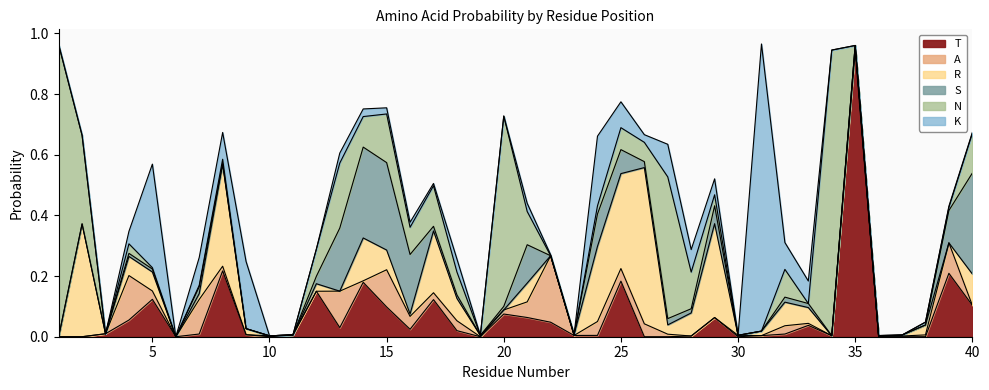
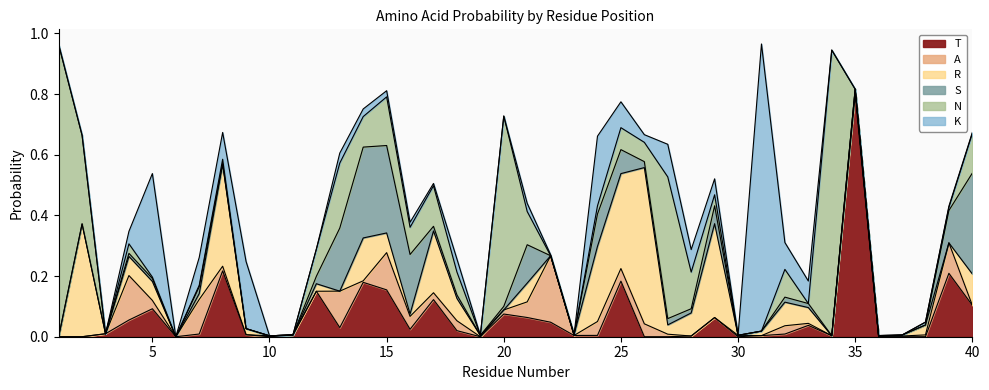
T, 5: 0.12 -> 0.09
T, 15: 0.10 -> 0.15
T, 35: 0.94 -> 0.80
